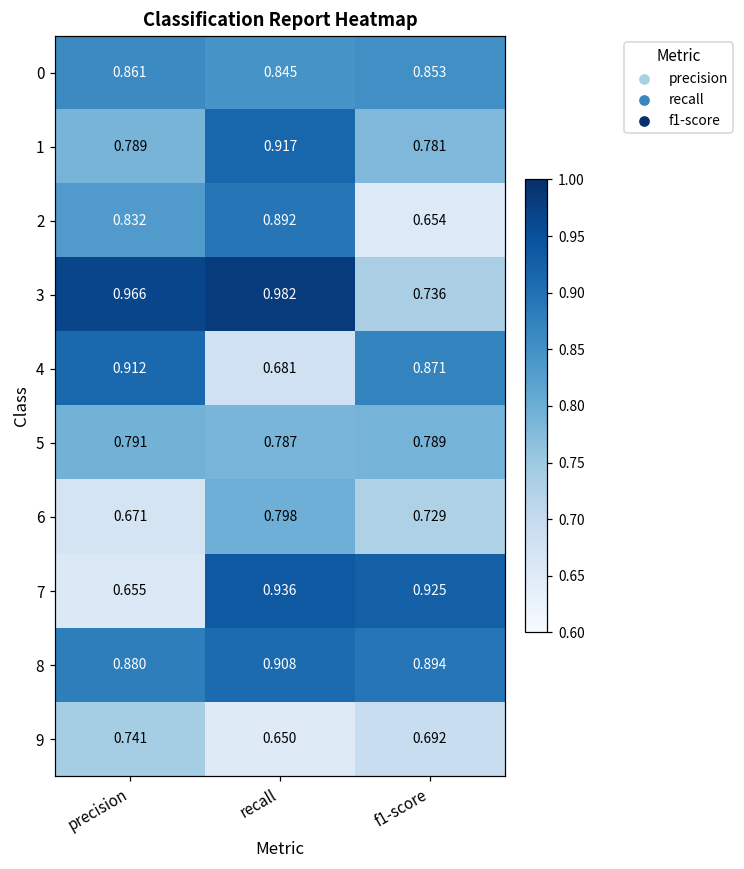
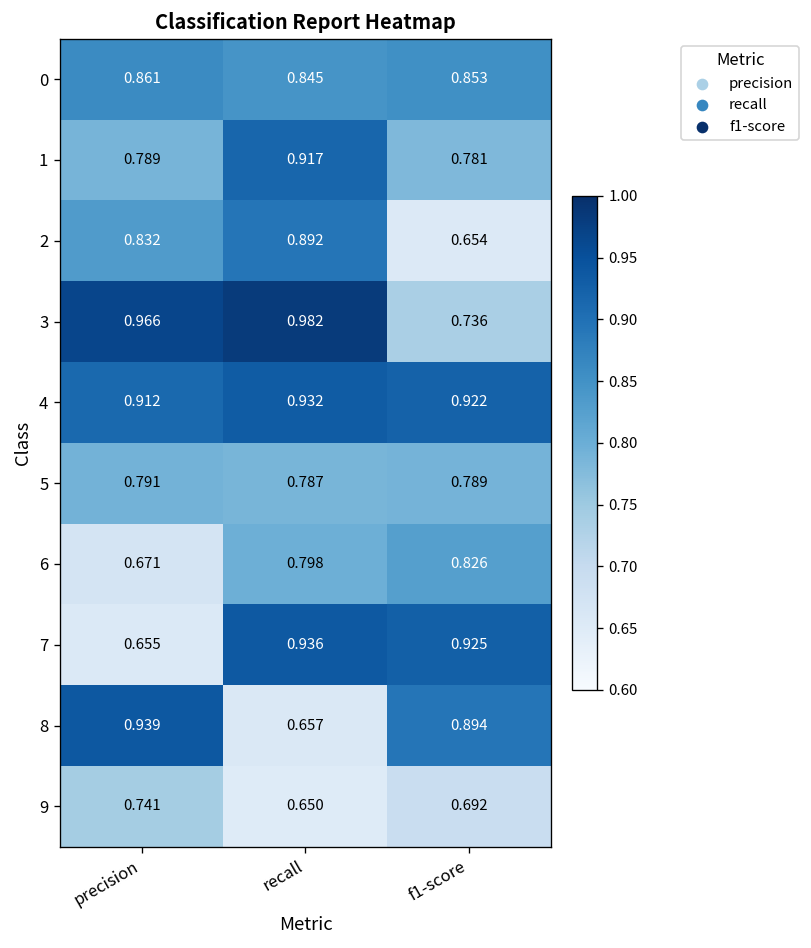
4, recall: 0.681 -> 0.932
4, f1-score: 0.871 -> 0.922
6, f1-score: 0.729 -> 0.826
8, precision: 0.880 -> 0.939
8, recall: 0.908 -> 0.657
